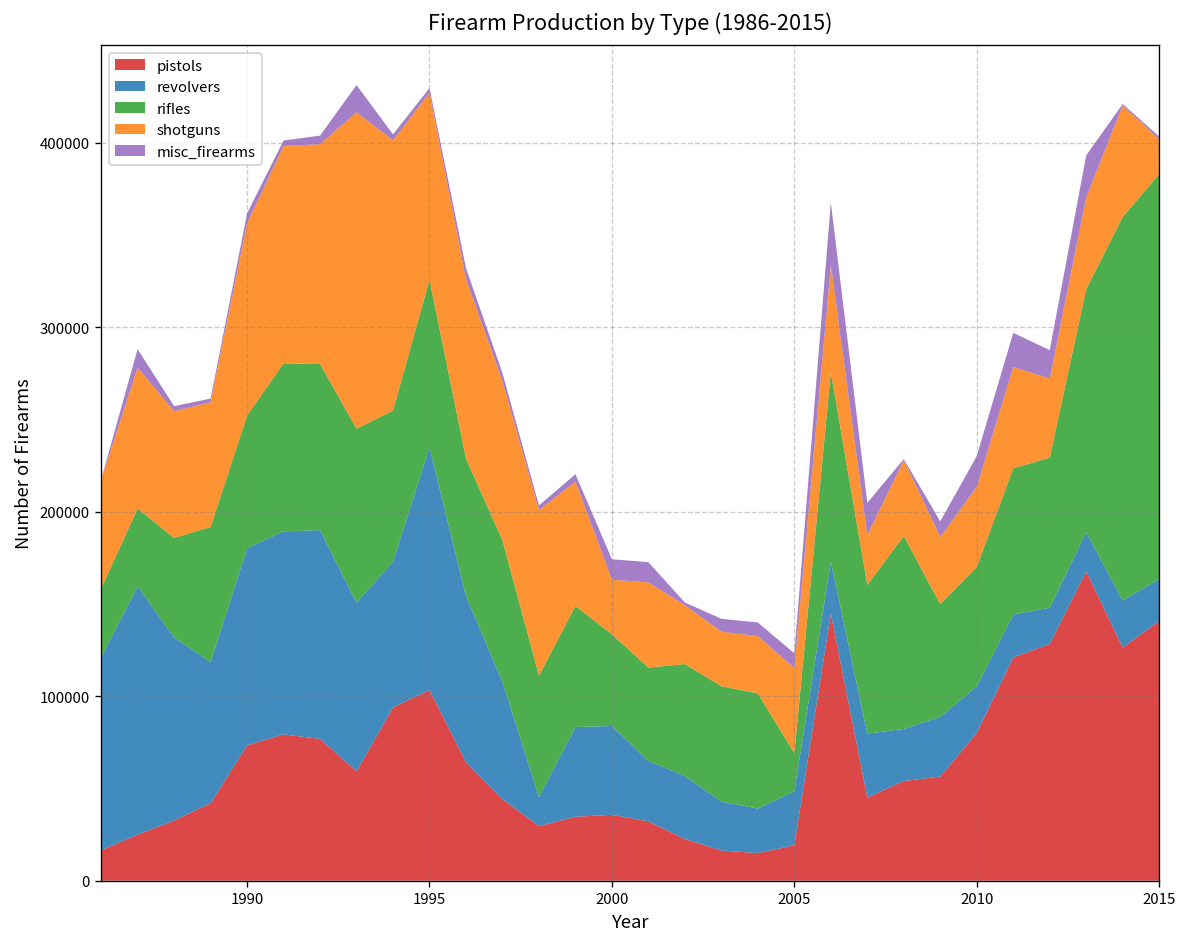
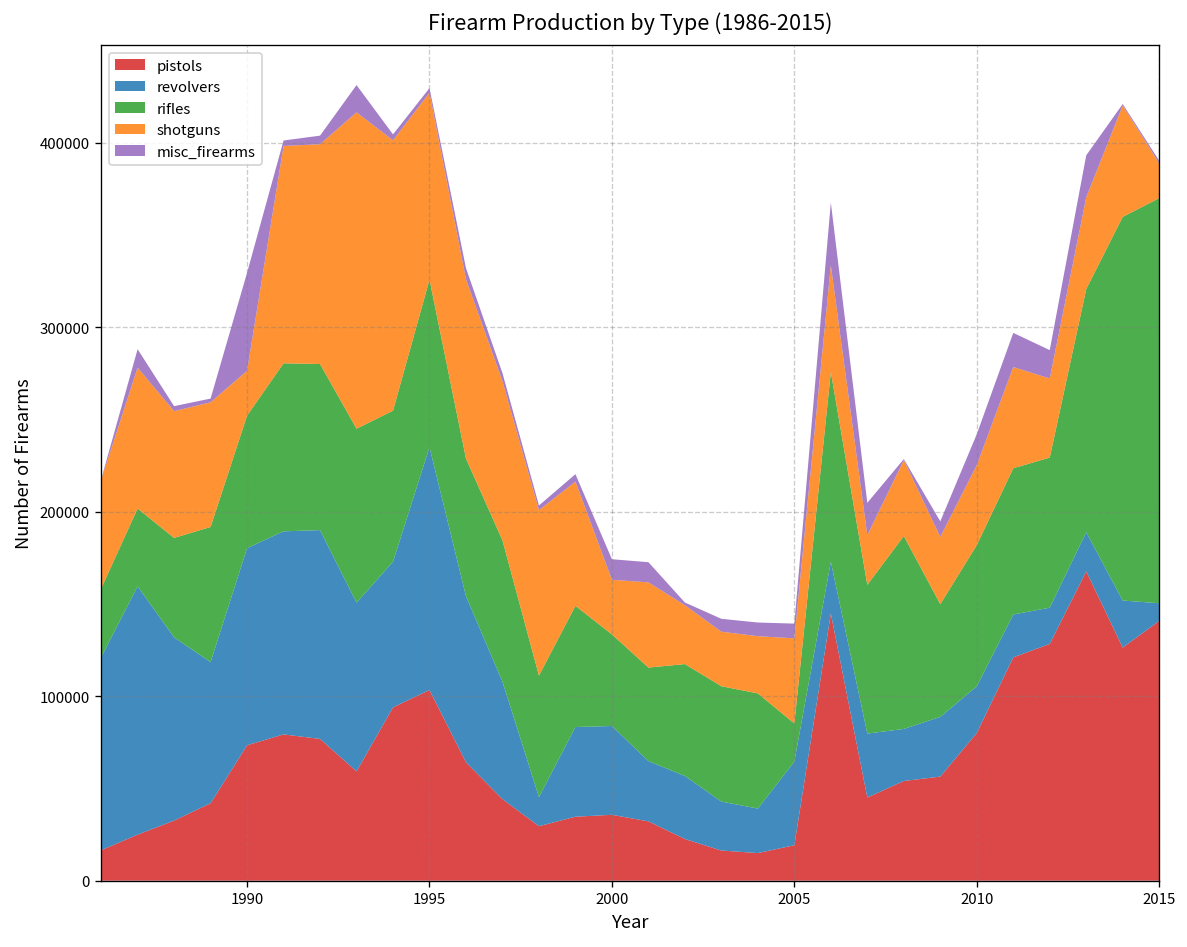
shotguns, 1990: 104000 -> 24000
misc_firearms, 1990: 5000 -> 53000
revolvers, 2005: 29000 -> 45000
rifles, 2010: 65000 -> 77000
revolvers, 2015: 23000 -> 10000
